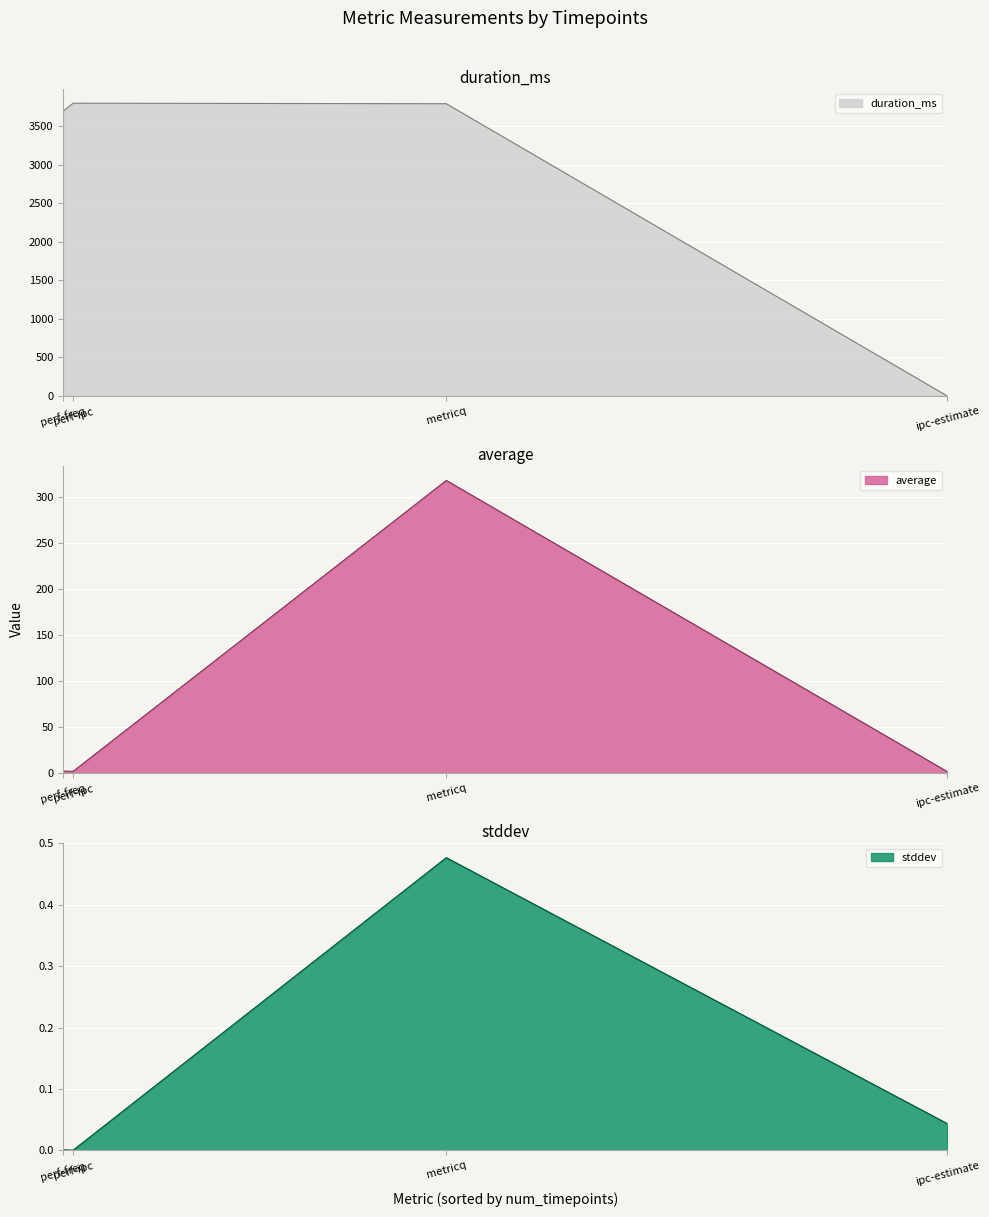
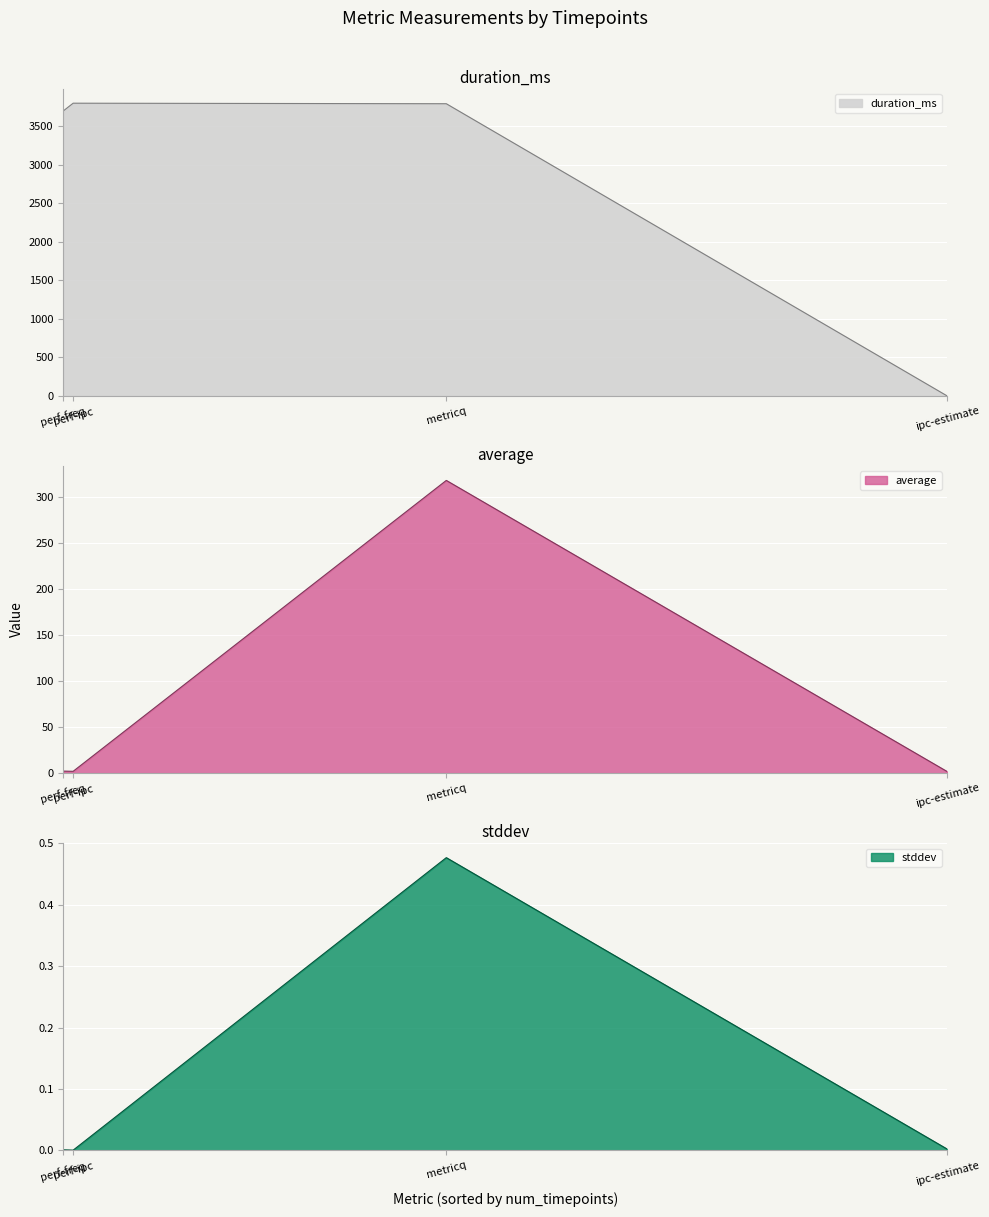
stddev, ipc-estimate: 0.04 -> 0.00
